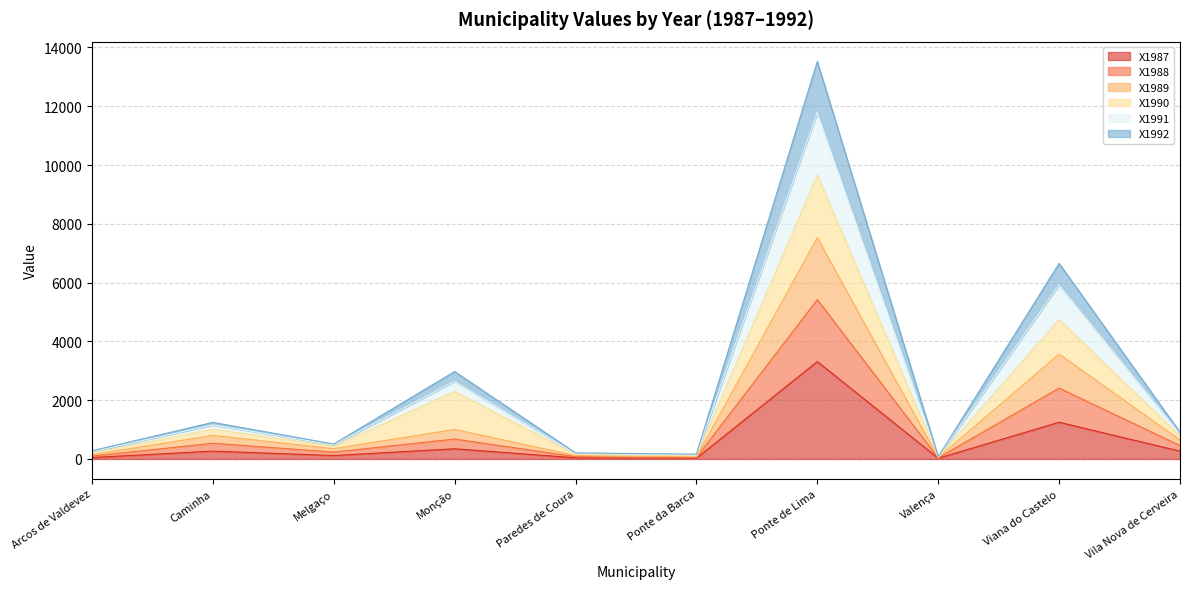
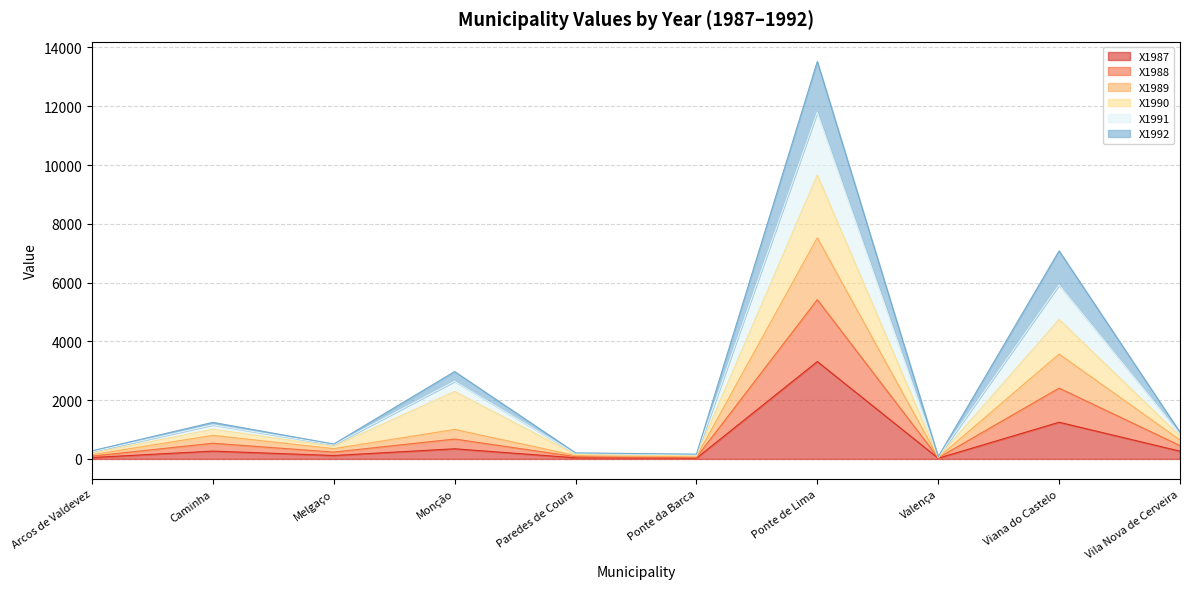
X1992, Viana do Castelo: 700 -> 1200
